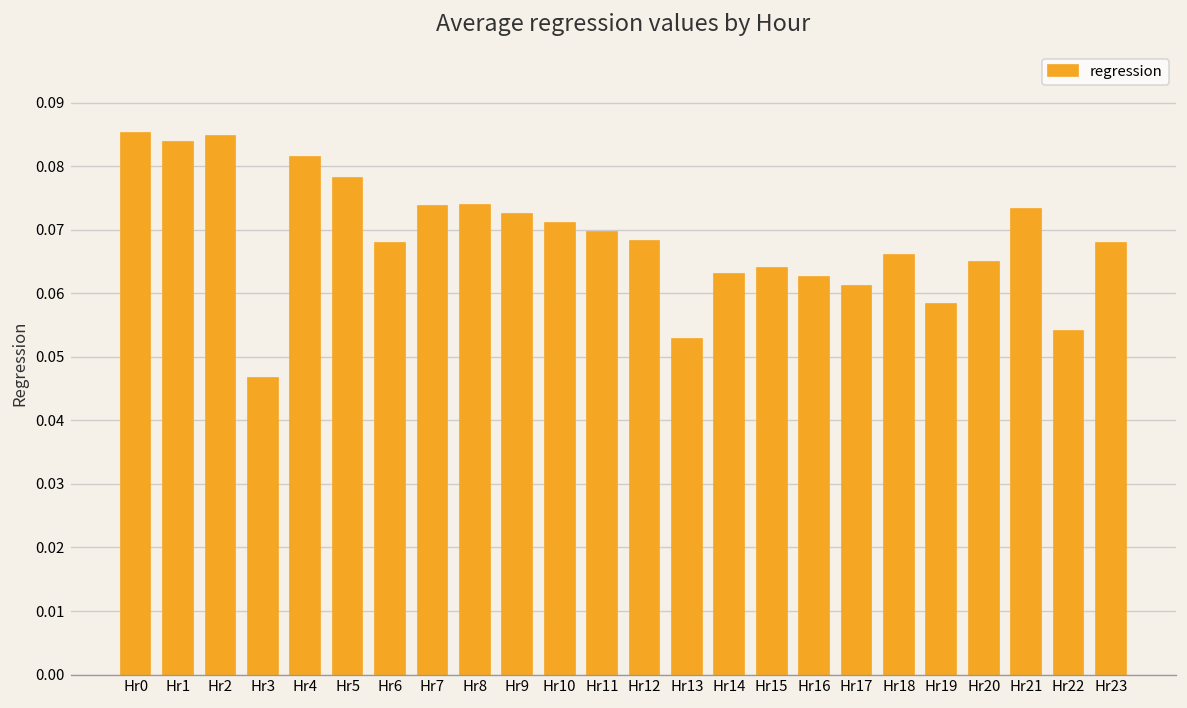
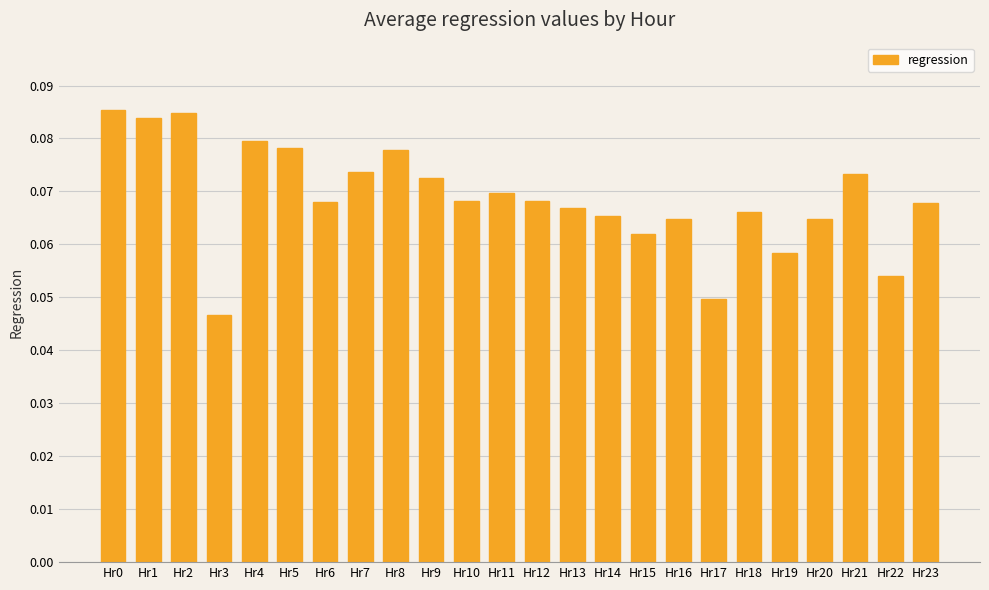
Hr4: 0.081 -> 0.080
Hr8: 0.074 -> 0.078
Hr10: 0.071 -> 0.068
Hr13: 0.053 -> 0.067
Hr14: 0.063 -> 0.065
Hr15: 0.064 -> 0.062
Hr16: 0.063 -> 0.065
Hr17: 0.061 -> 0.050
